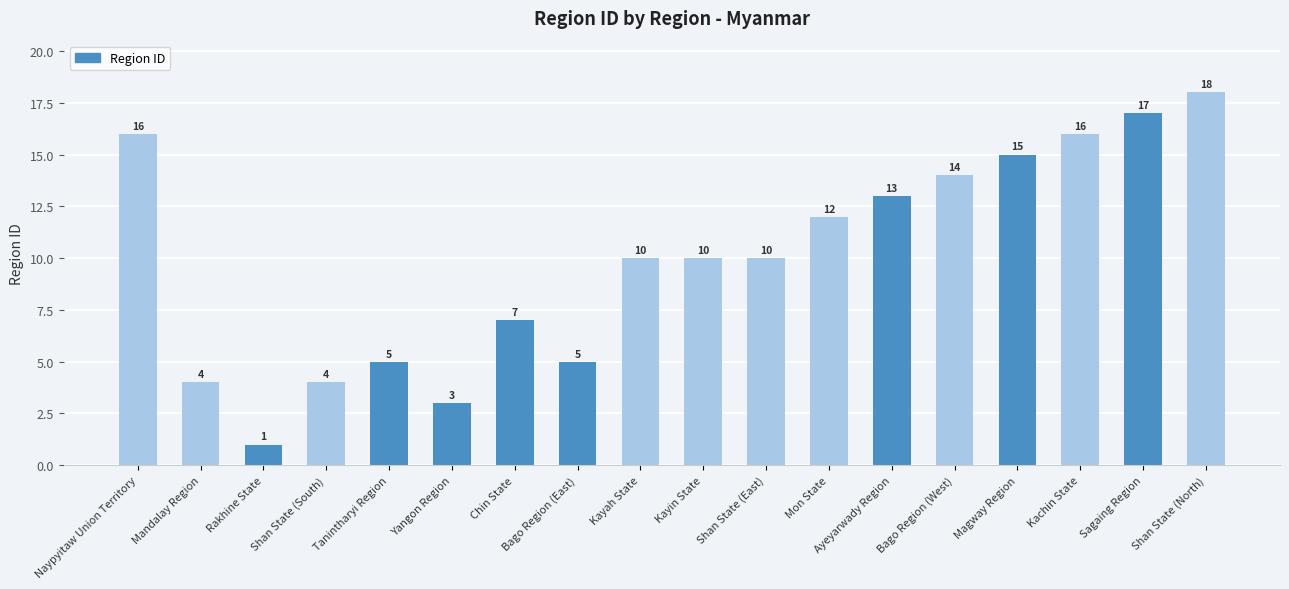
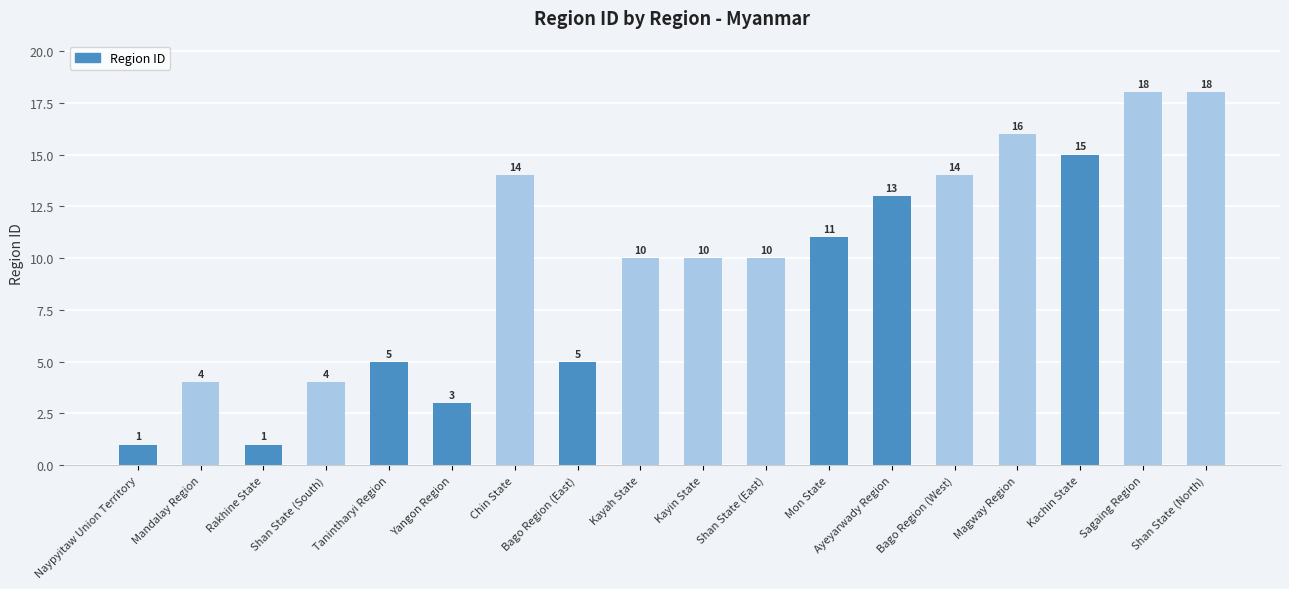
Naypyitaw Union Territory: 16 -> 1
Chin State: 7 -> 14
Mon State: 12 -> 11
Magway Region: 15 -> 16
Kachin State: 16 -> 15
Sagaing Region: 17 -> 18
